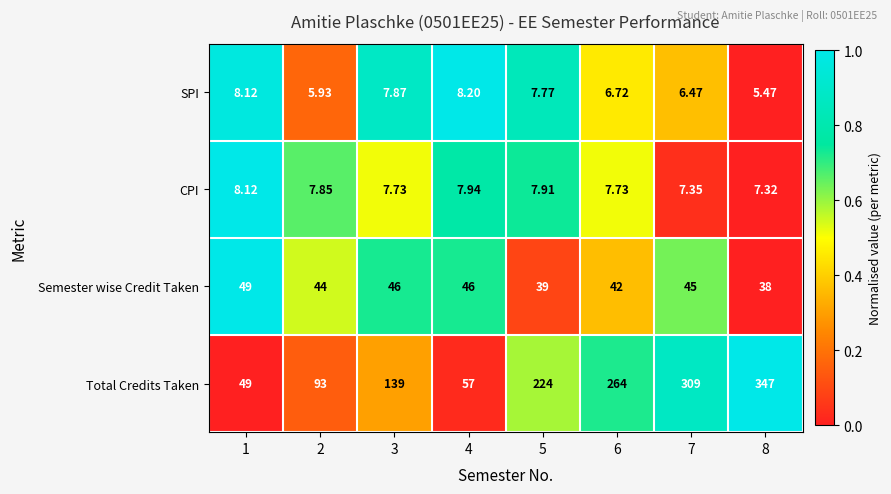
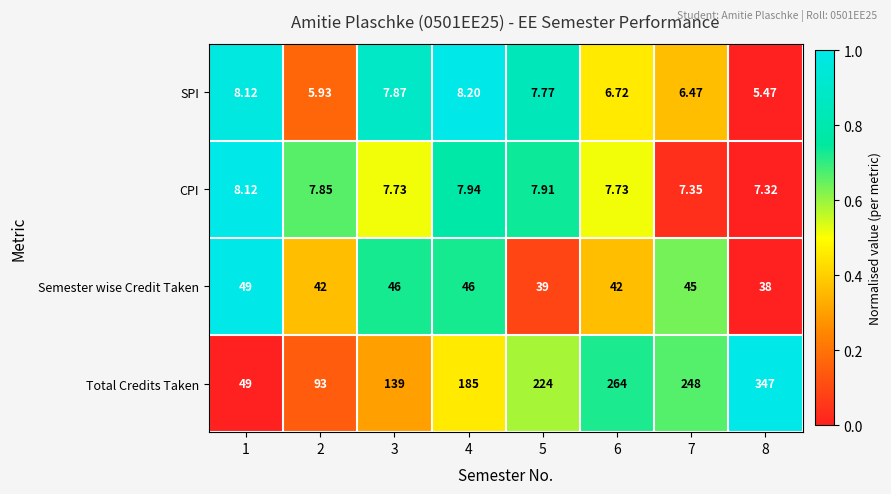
Semester wise Credit Taken, 2: 44 -> 42
Total Credits Taken, 4: 57 -> 185
Total Credits Taken, 7: 309 -> 248
